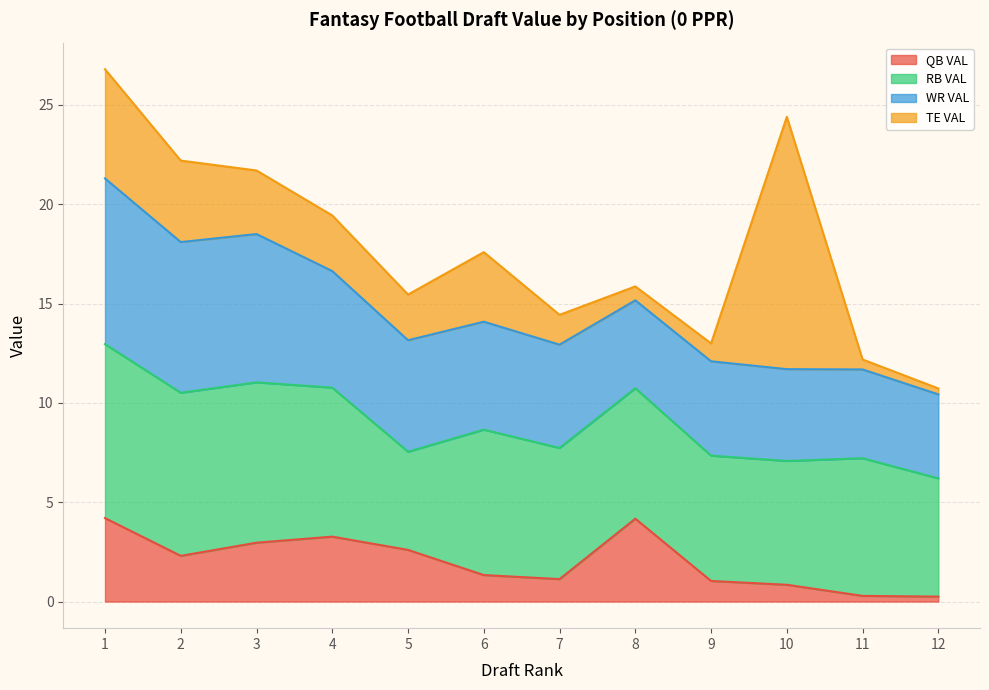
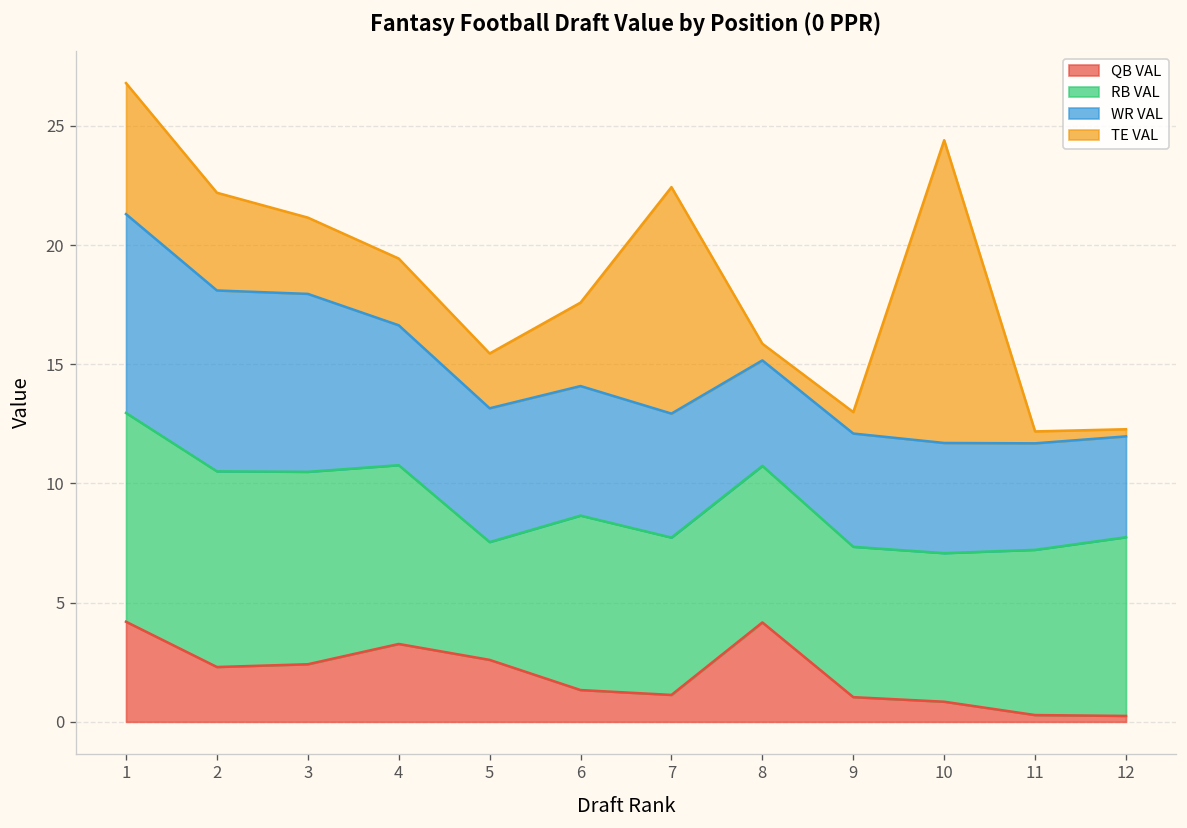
QB VAL, 3: 3.0 -> 2.4
TE VAL, 7: 1.5 -> 9.5
RB VAL, 12: 5.9 -> 7.5
